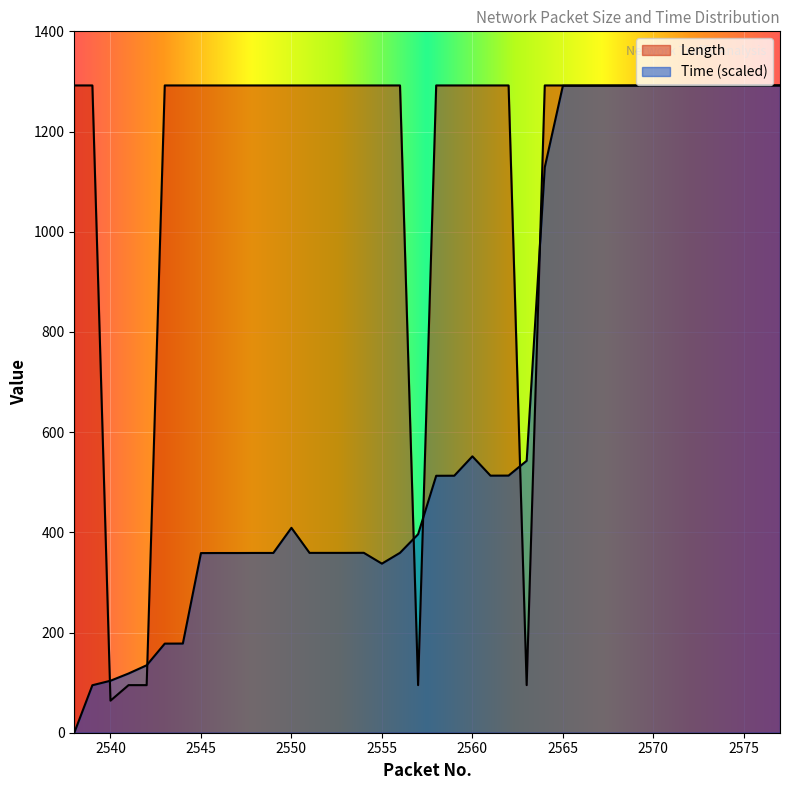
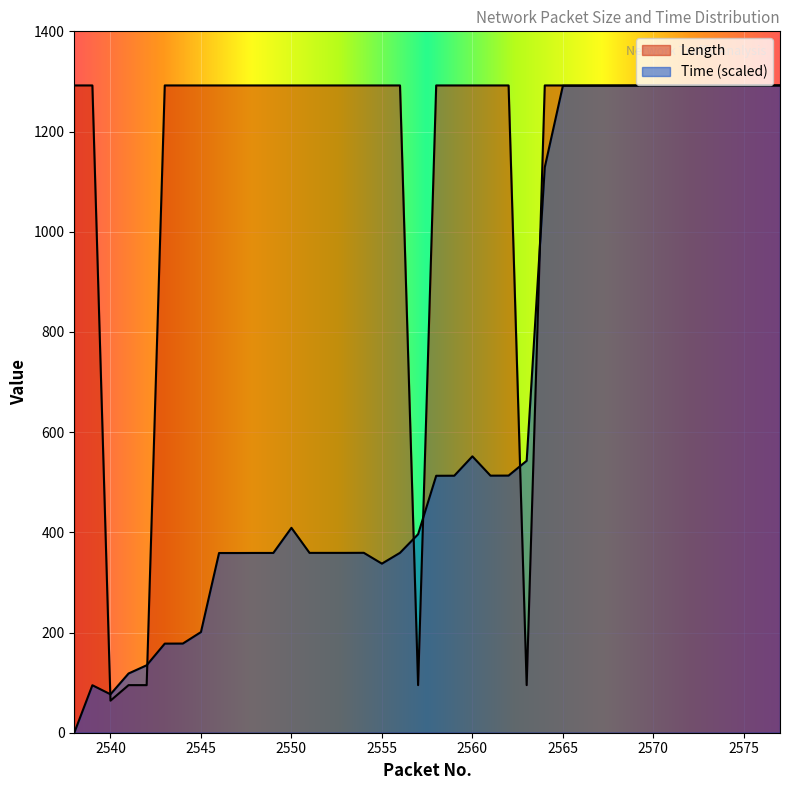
Time (scaled), 2540: 100 -> 80
Time (scaled), 2545: 360 -> 200
